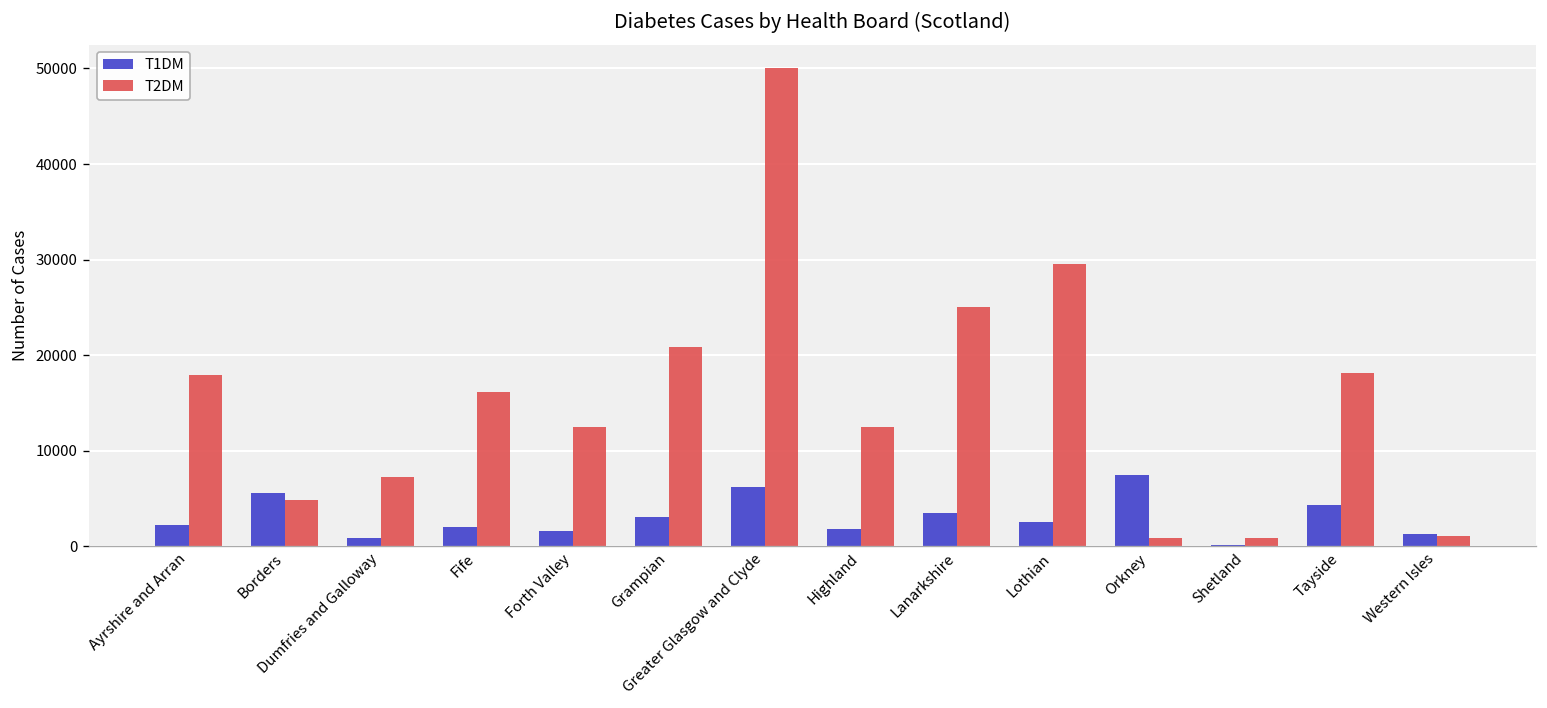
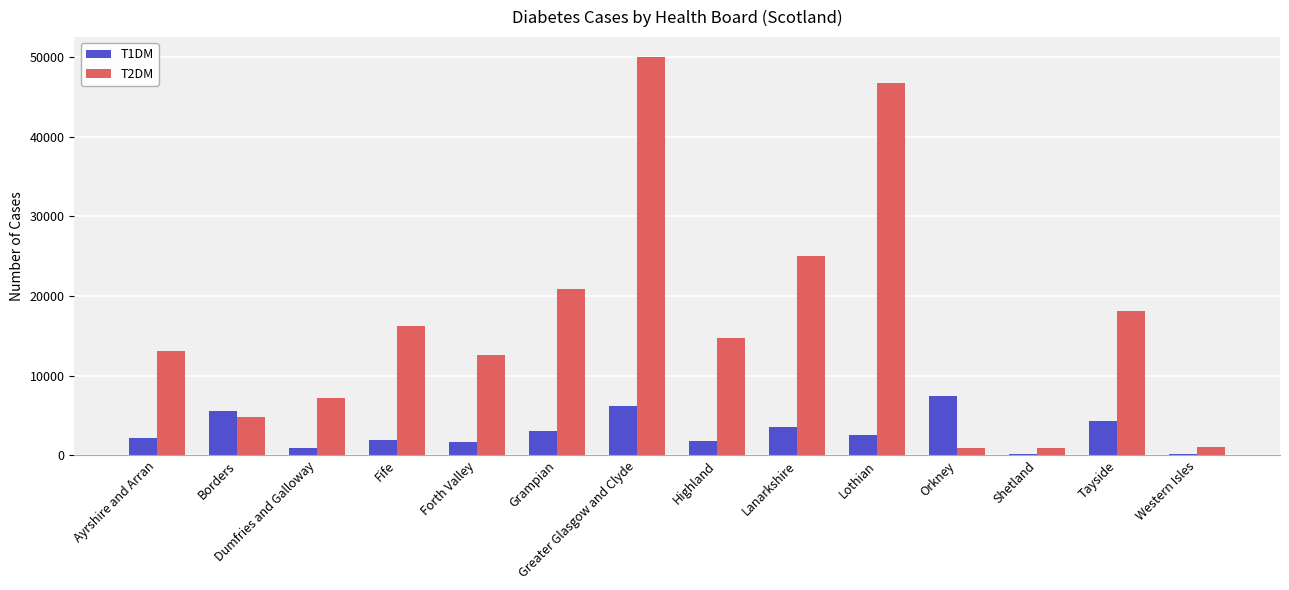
T2DM, Ayrshire and Arran: 18000 -> 13000
T2DM, Highland: 12000 -> 15000
T2DM, Lothian: 30000 -> 47000
T1DM, Western Isles: 1000 -> 0
